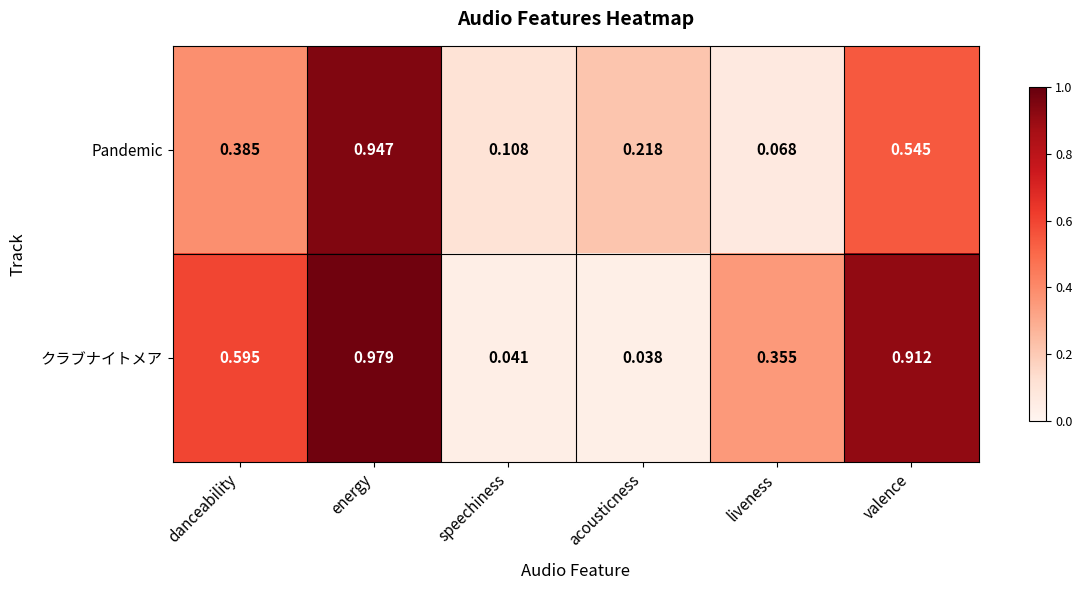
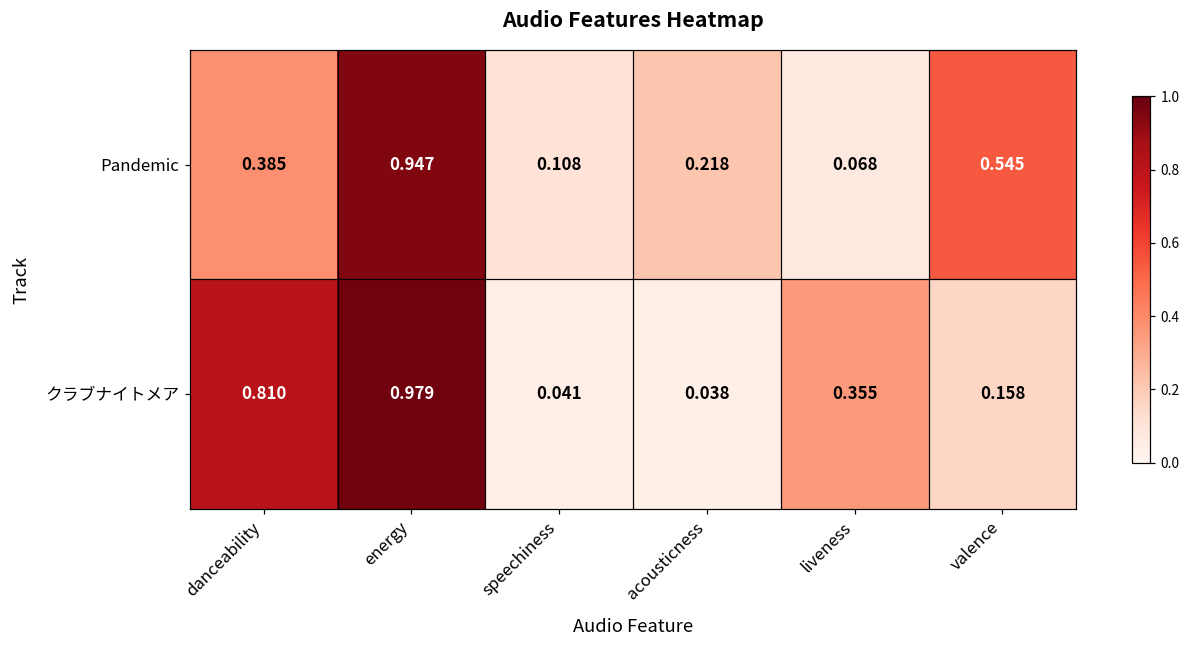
クラブナイトメア, danceability: 0.595 -> 0.810
クラブナイトメア, valence: 0.912 -> 0.158
